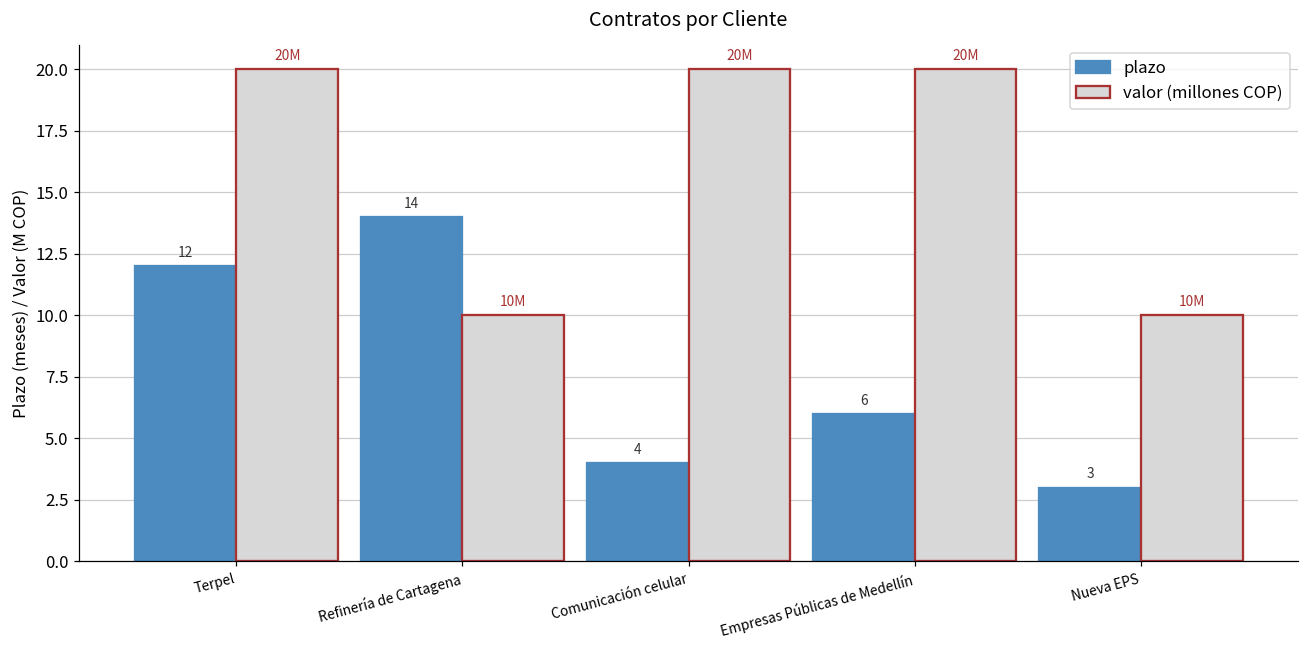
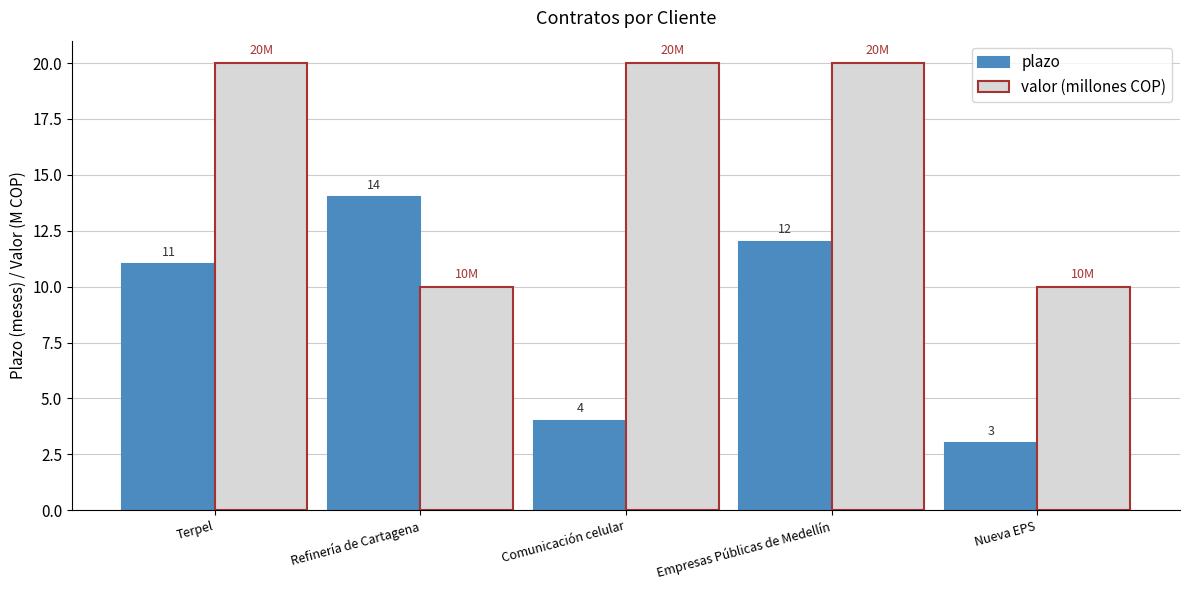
plazo, Terpel: 12 -> 11
plazo, Empresas Públicas de Medellín: 6 -> 12
